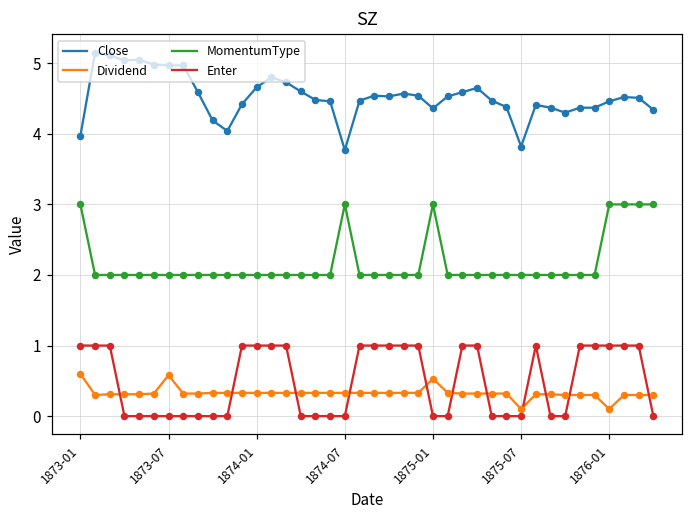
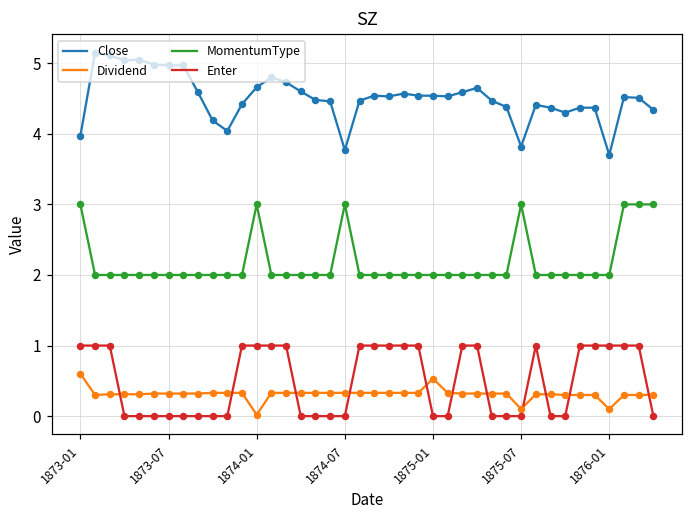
Dividend, 1873-07: 0.6 -> 0.3
Dividend, 1874-01: 0.3 -> 0.0
MomentumType, 1874-01: 2 -> 3
Close, 1875-01: 4.4 -> 4.5
MomentumType, 1875-01: 3 -> 2
MomentumType, 1875-07: 2 -> 3
Close, 1876-01: 4.5 -> 3.7
MomentumType, 1876-01: 3 -> 2
